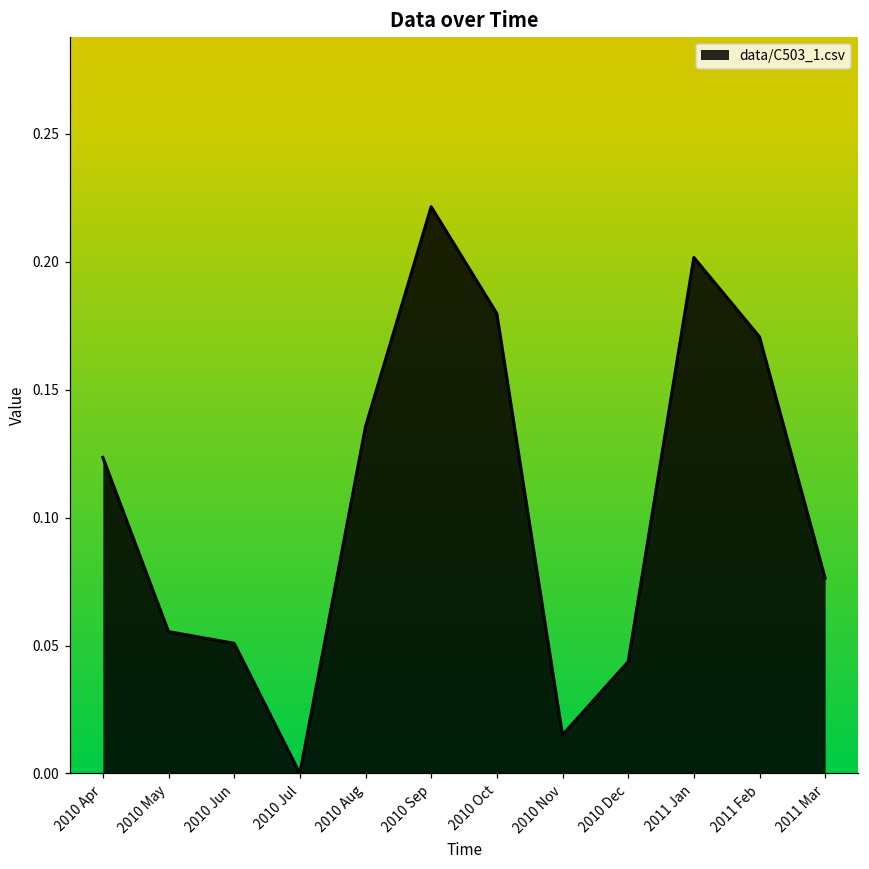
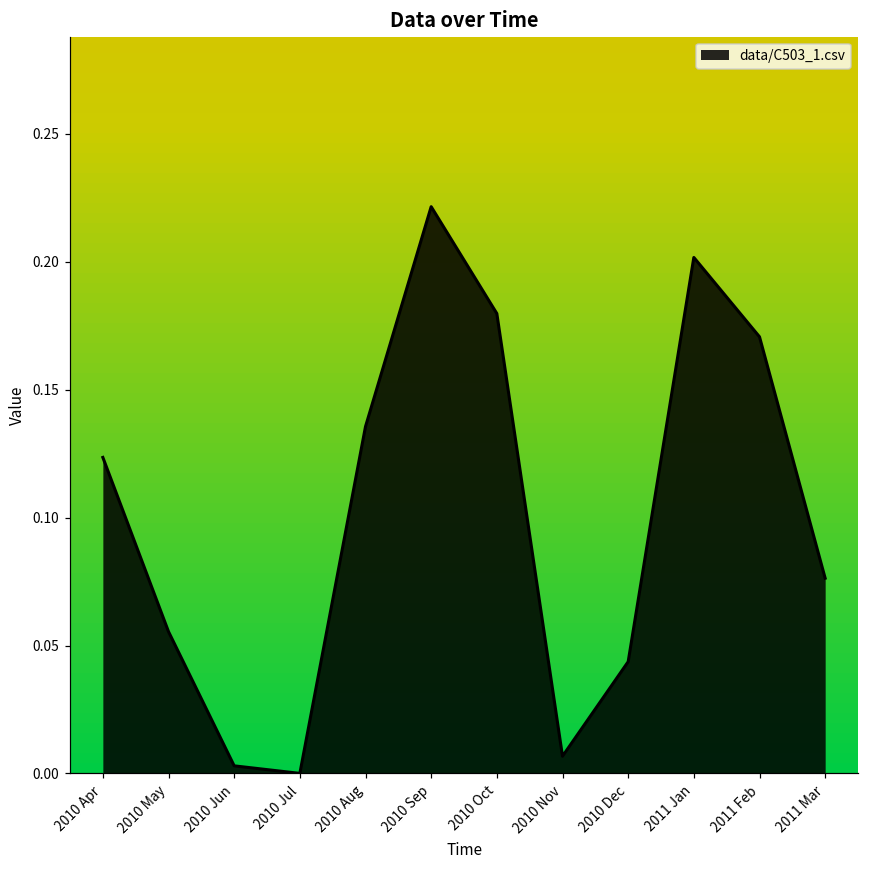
2010 Jun: 0.051 -> 0.003
2010 Nov: 0.015 -> 0.007
